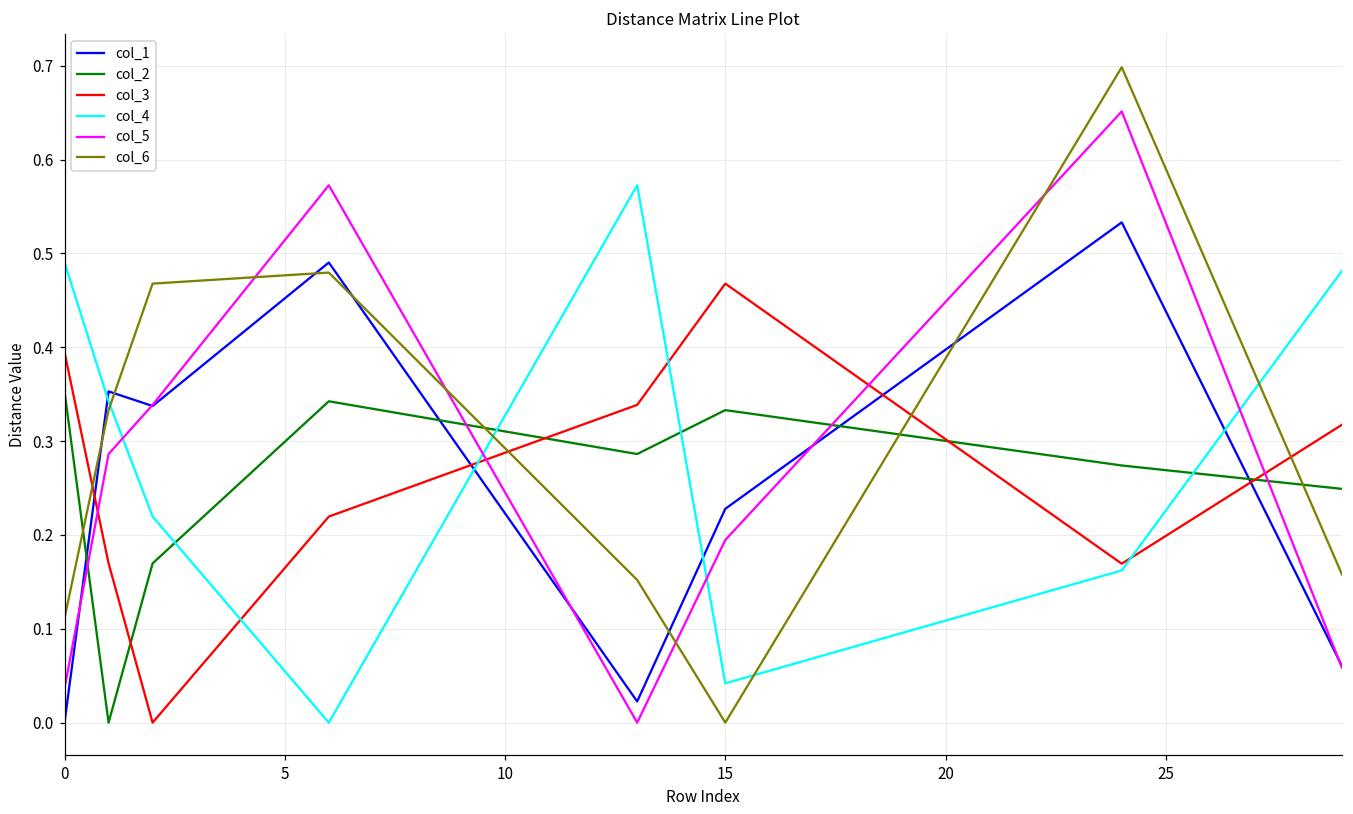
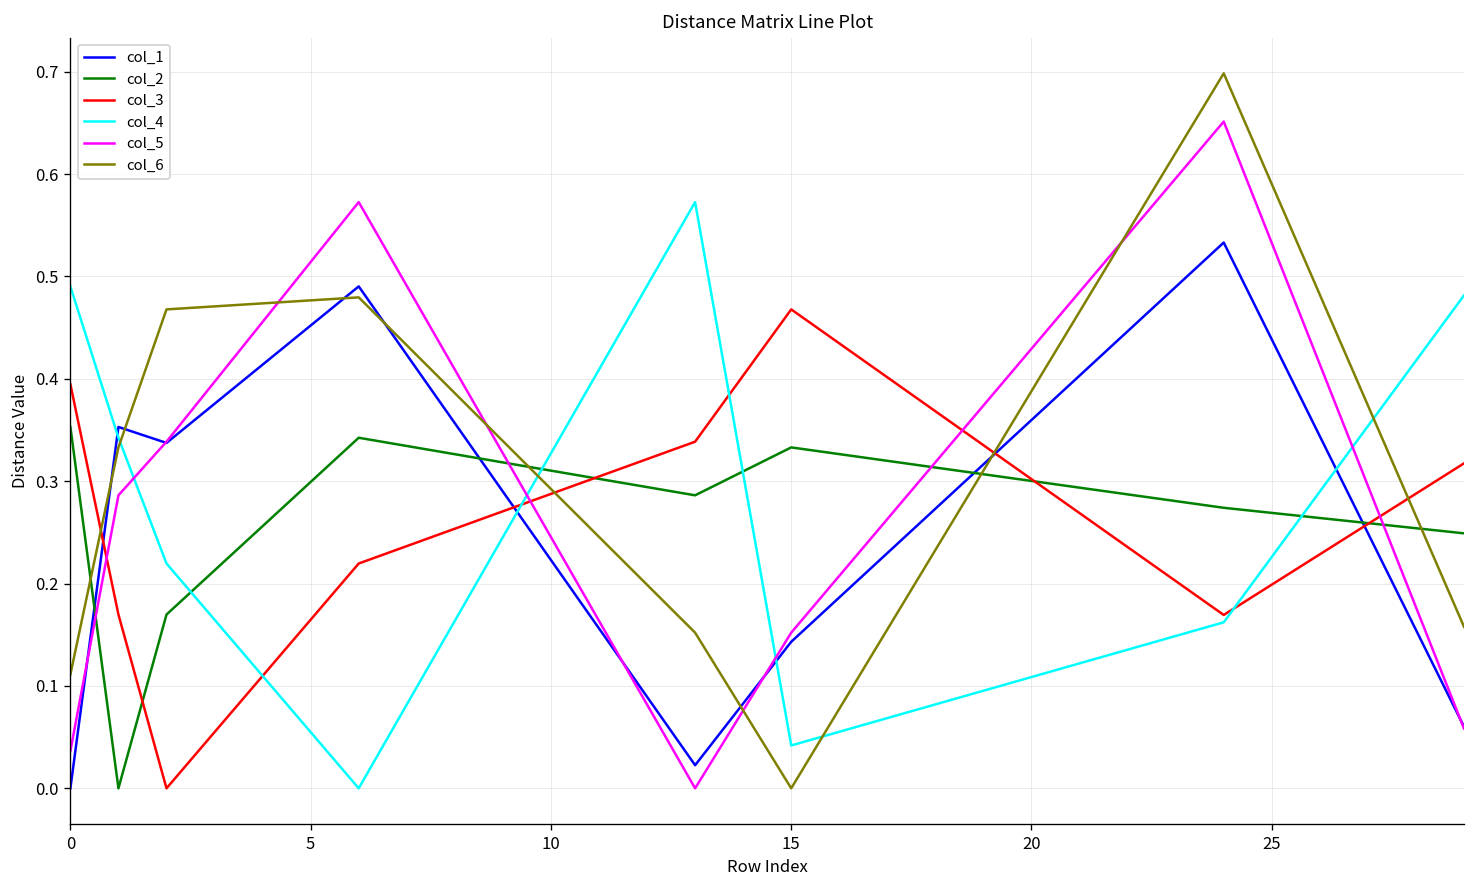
col_1, 15: 0.23 -> 0.14
col_5, 15: 0.19 -> 0.15
